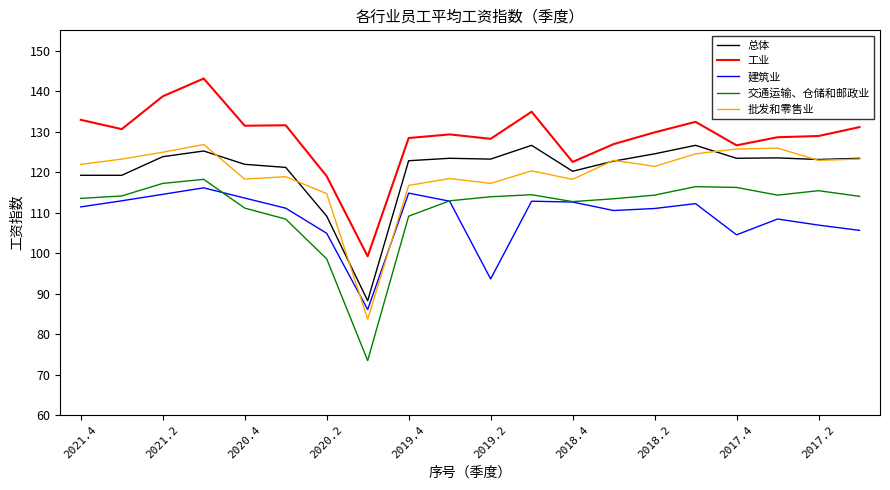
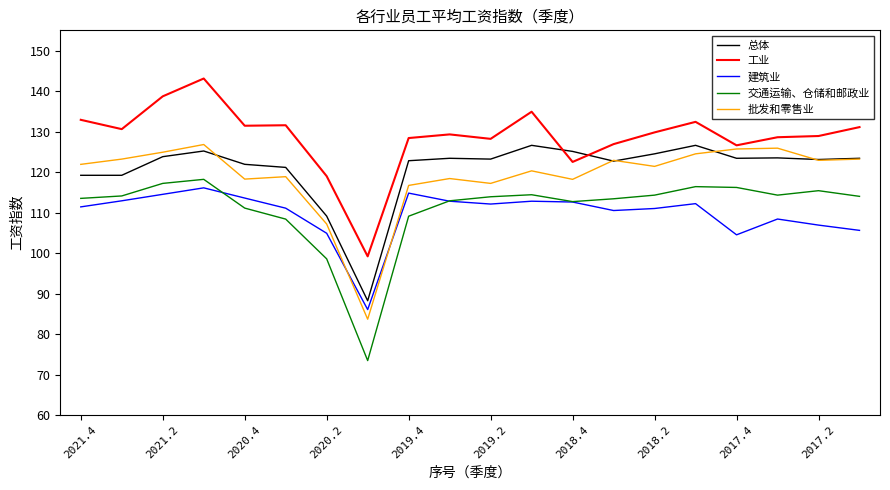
批发和零售业, 2020.2: 115 -> 107
建筑业, 2019.2: 94 -> 112
总体, 2018.4: 120 -> 125
